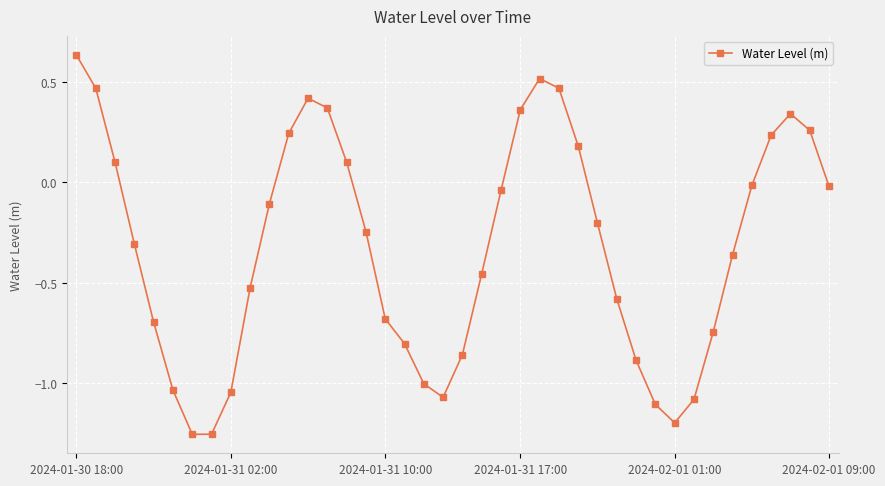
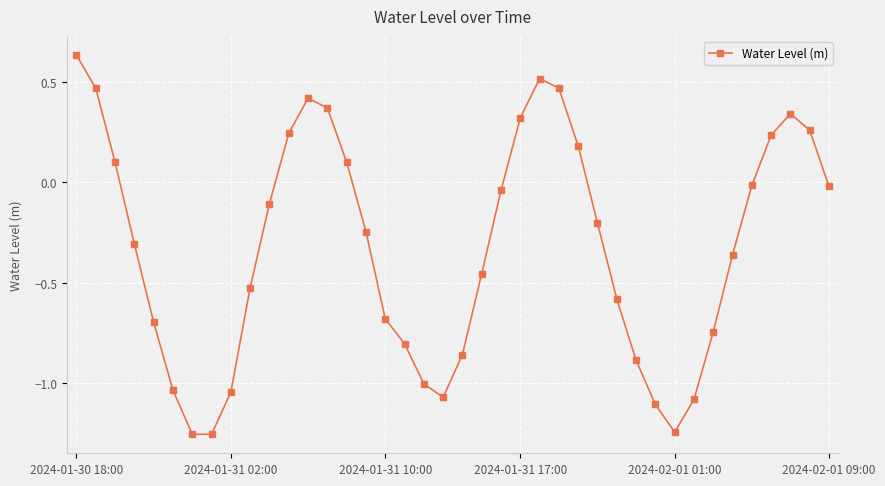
2024-01-31 17:00: 0.36 -> 0.32
2024-02-01 01:00: -1.20 -> -1.24
